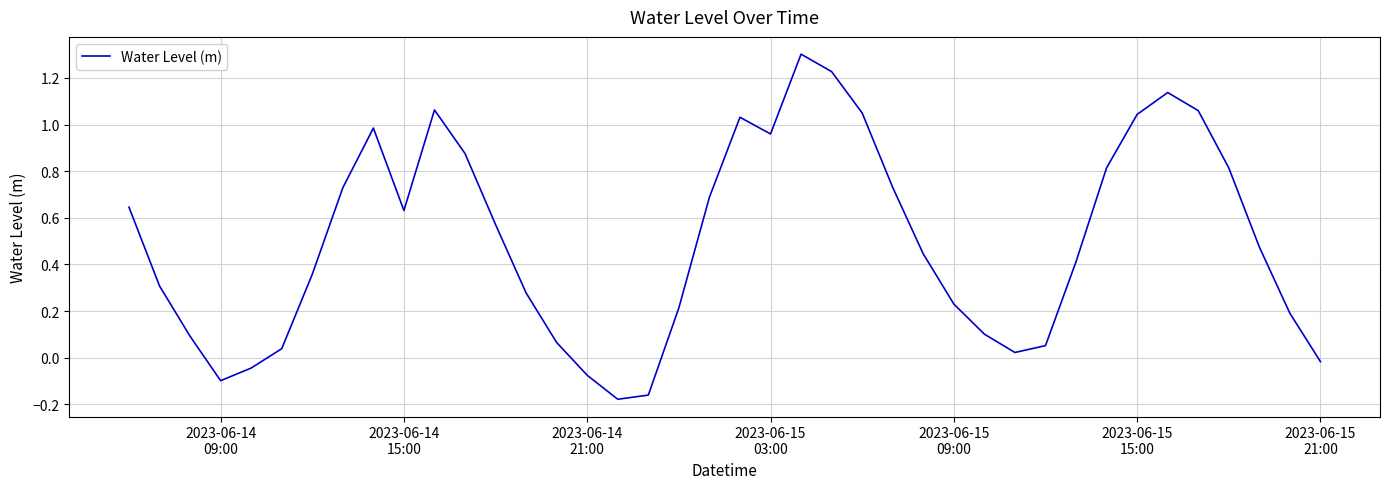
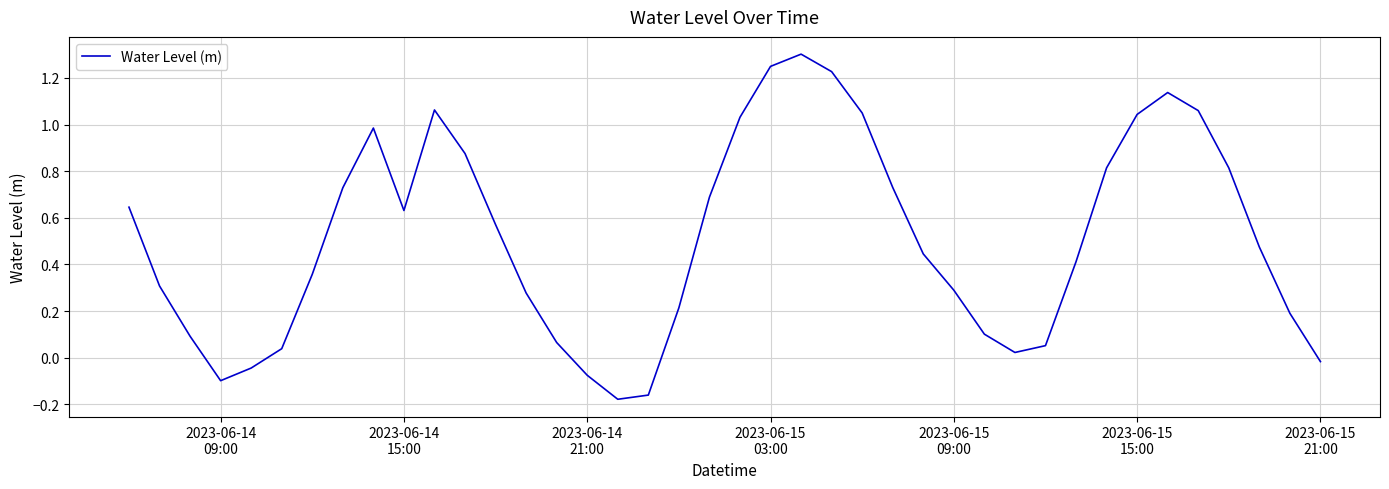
2023-06-15 03:00: 0.96 -> 1.25
2023-06-15 09:00: 0.23 -> 0.29
